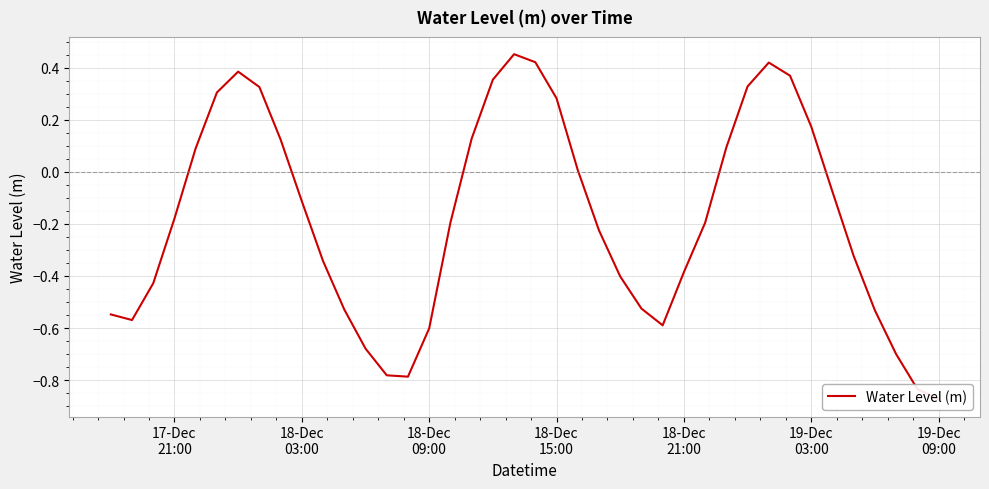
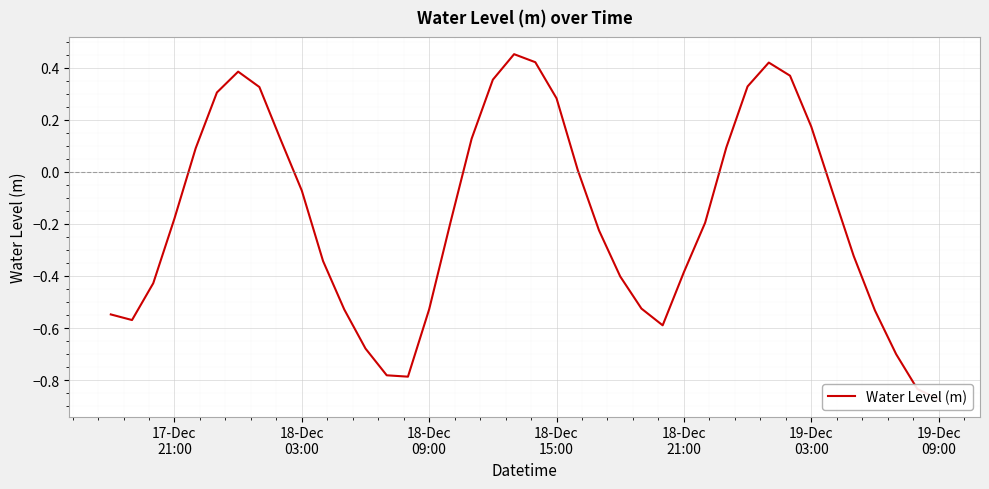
18-Dec 03:00: -0.11 -> -0.07
18-Dec 09:00: -0.60 -> -0.53
